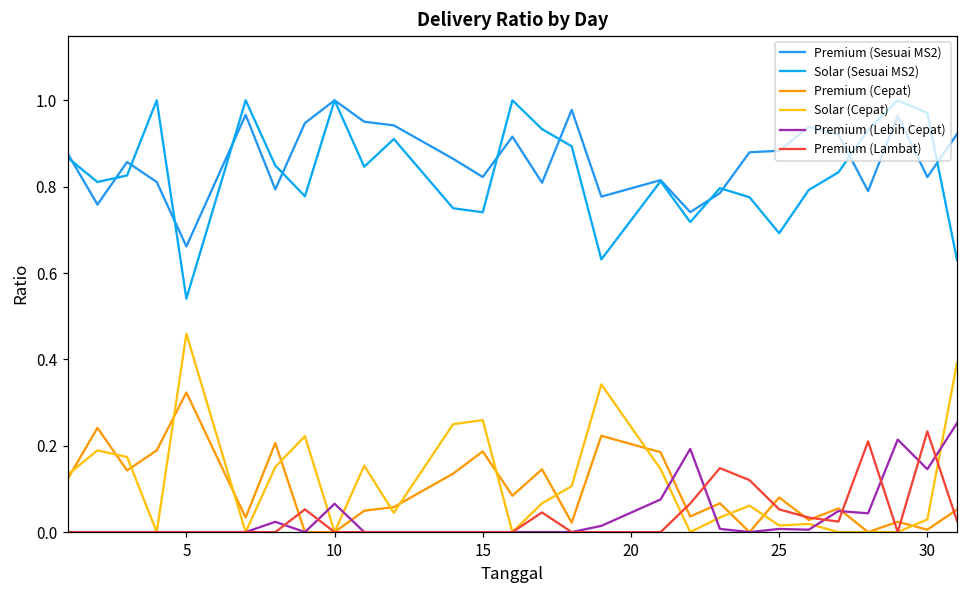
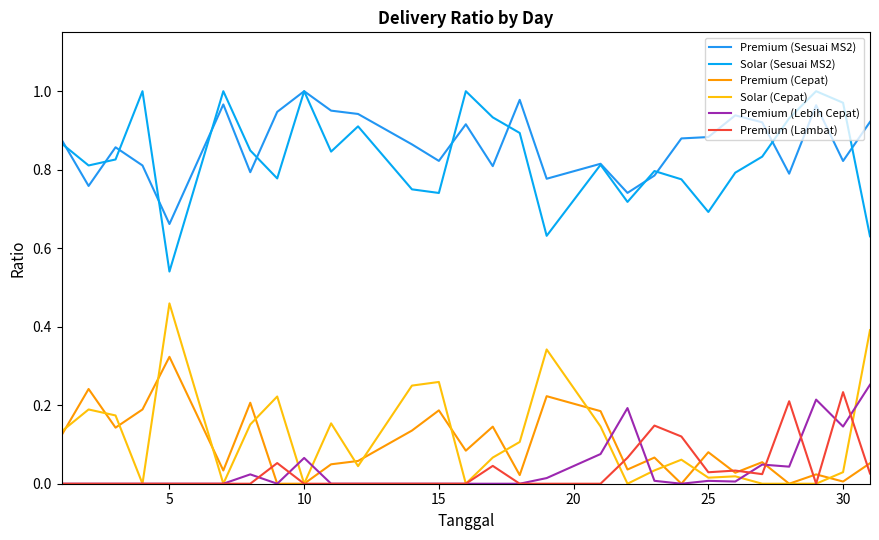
Premium (Lambat), 25: 0.05 -> 0.03
